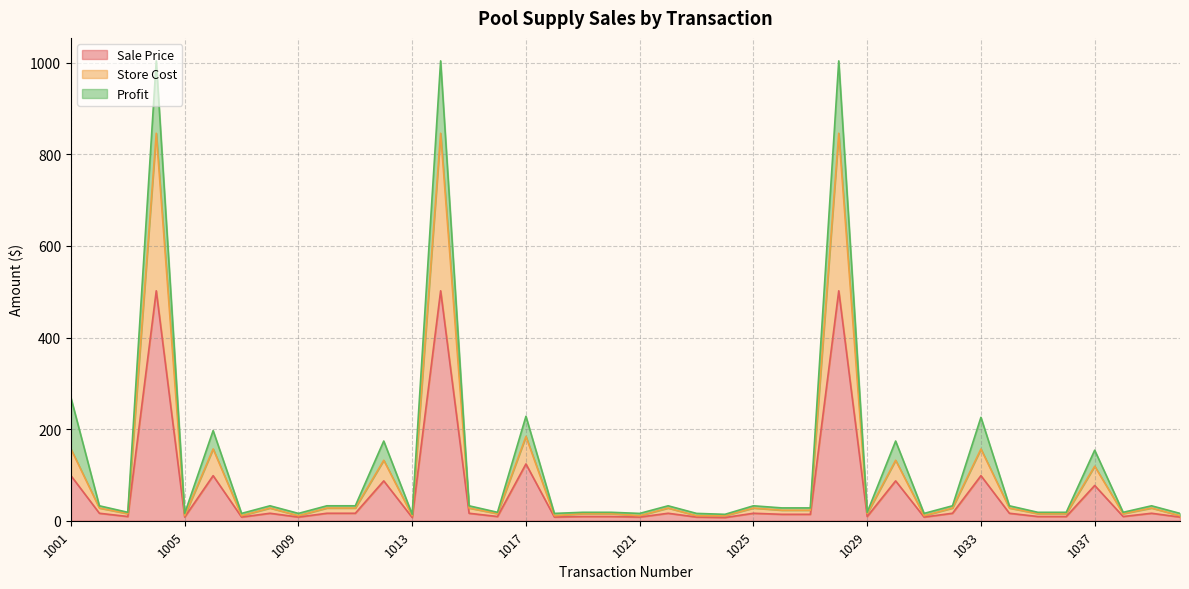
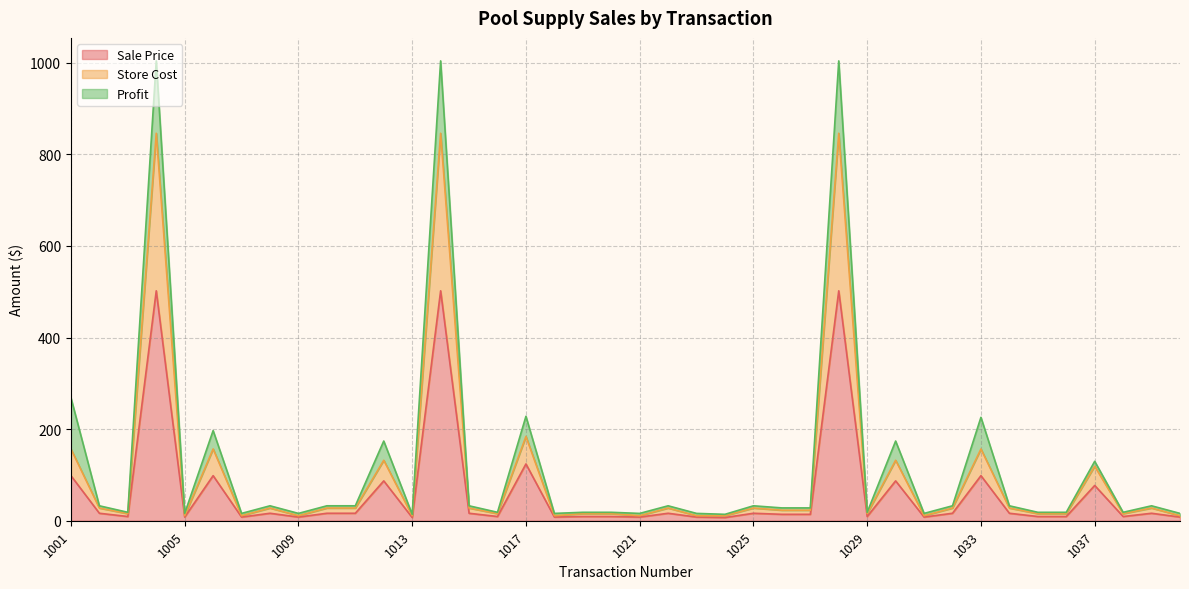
Profit, 1037: 40 -> 10
